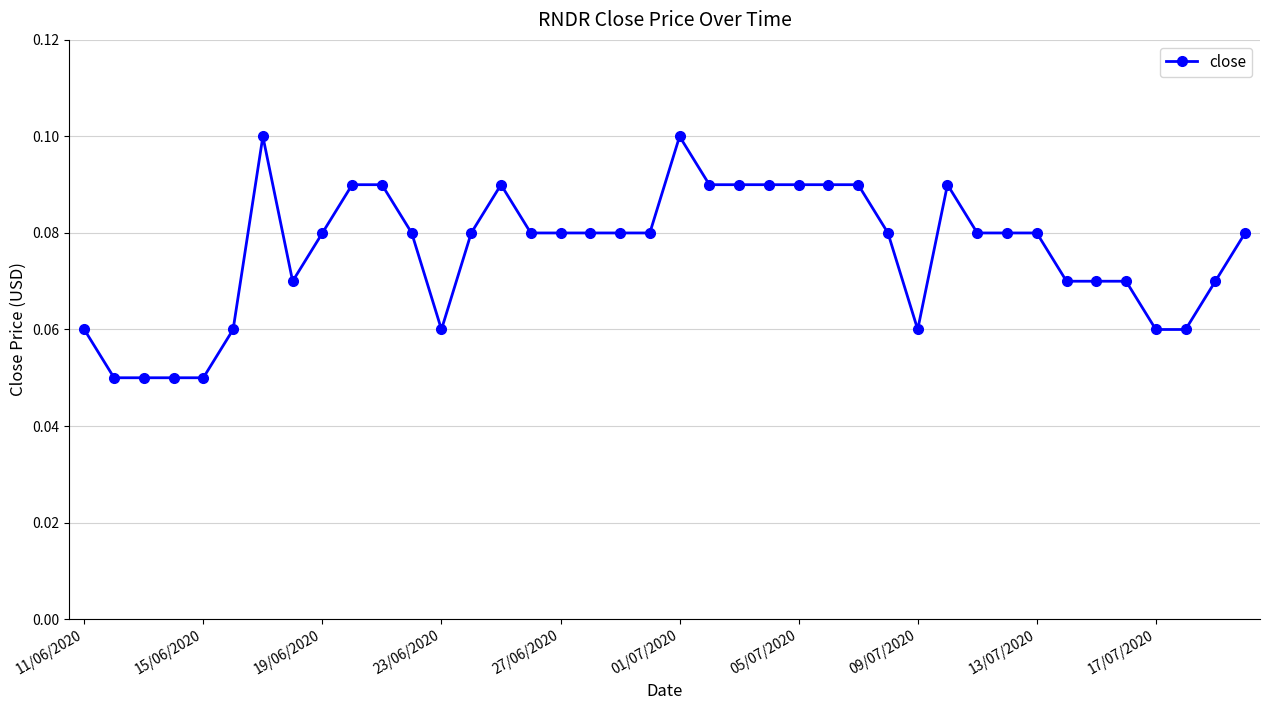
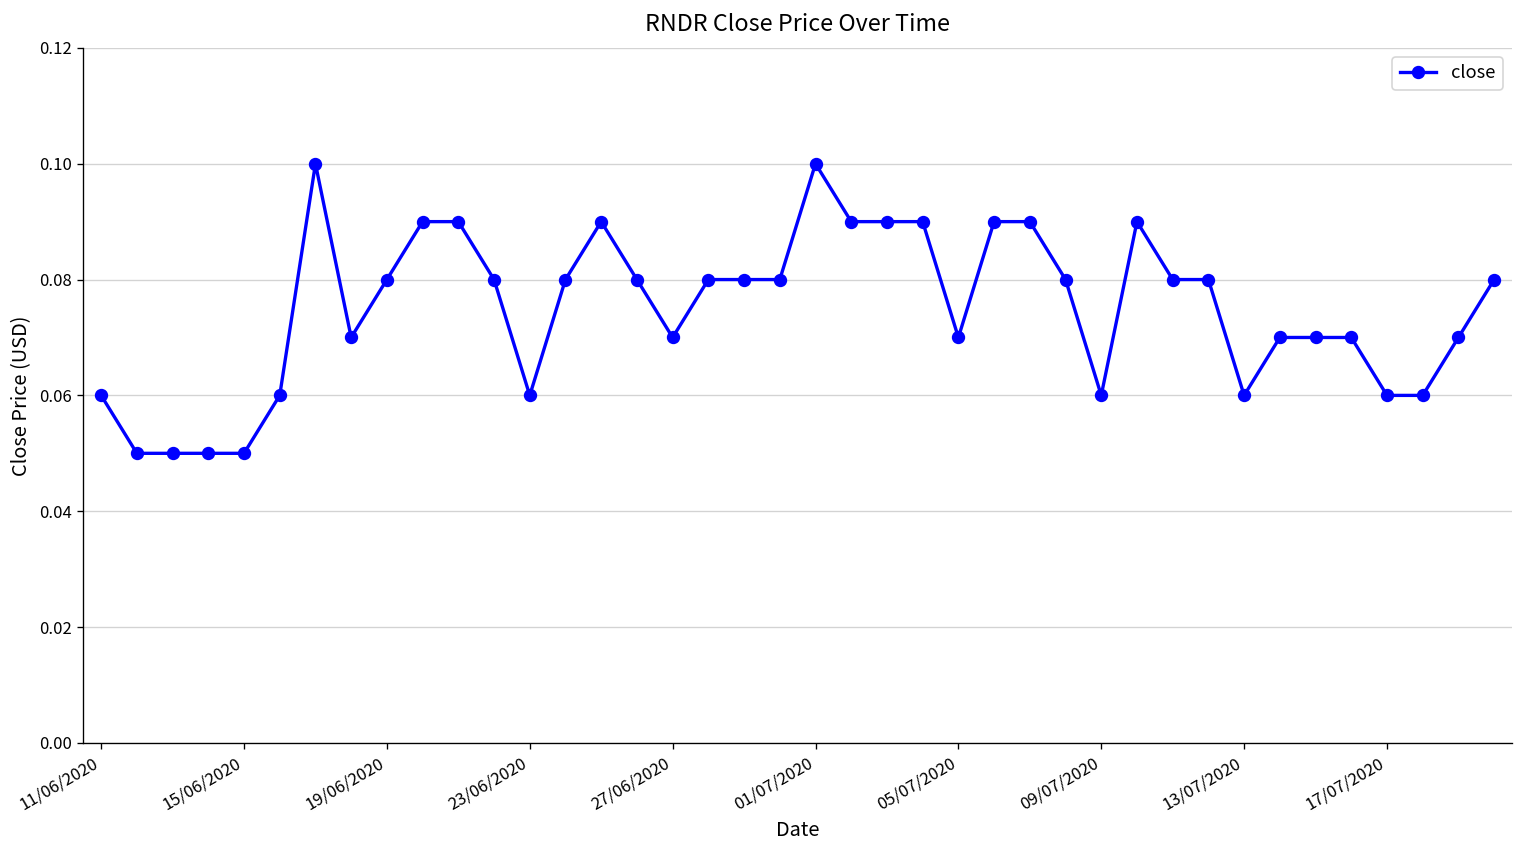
27/06/2020: 0.08 -> 0.07
05/07/2020: 0.09 -> 0.07
13/07/2020: 0.08 -> 0.06
